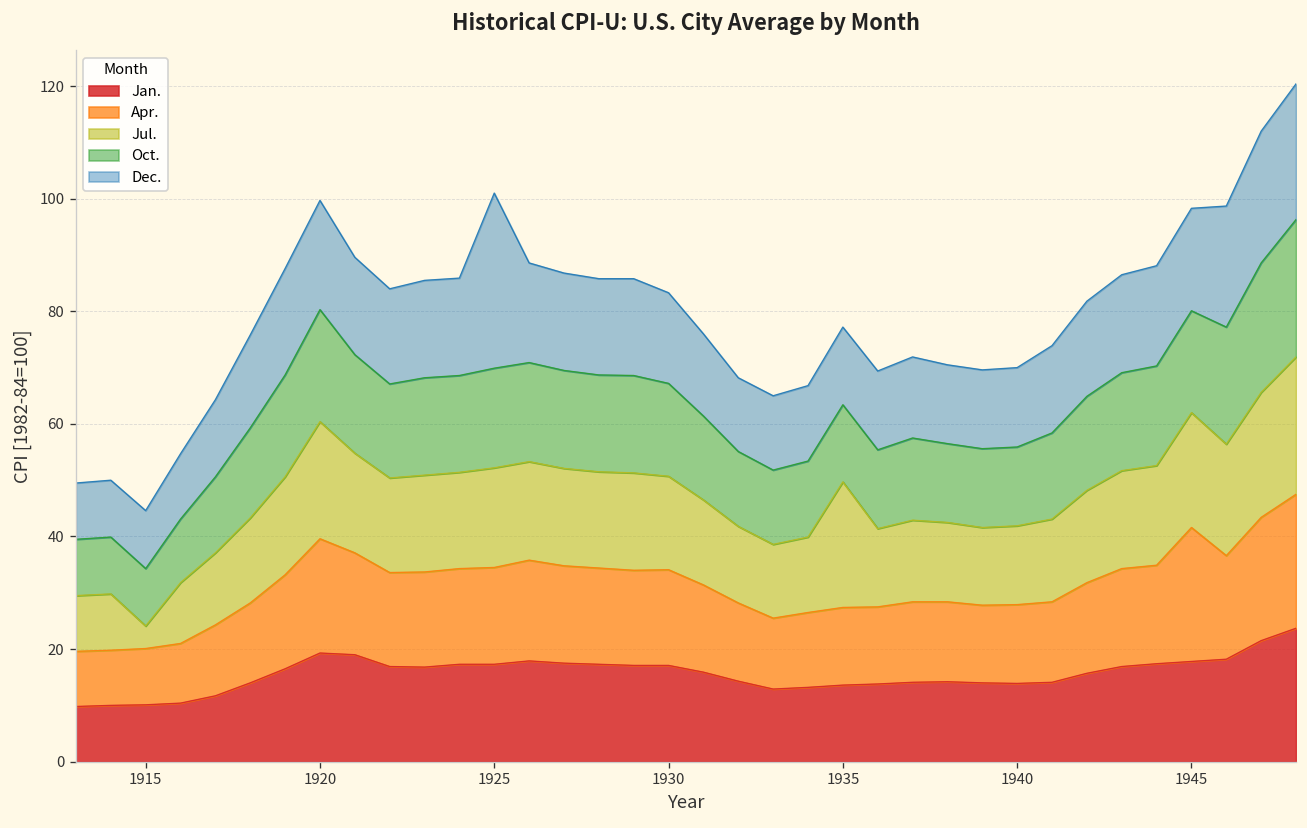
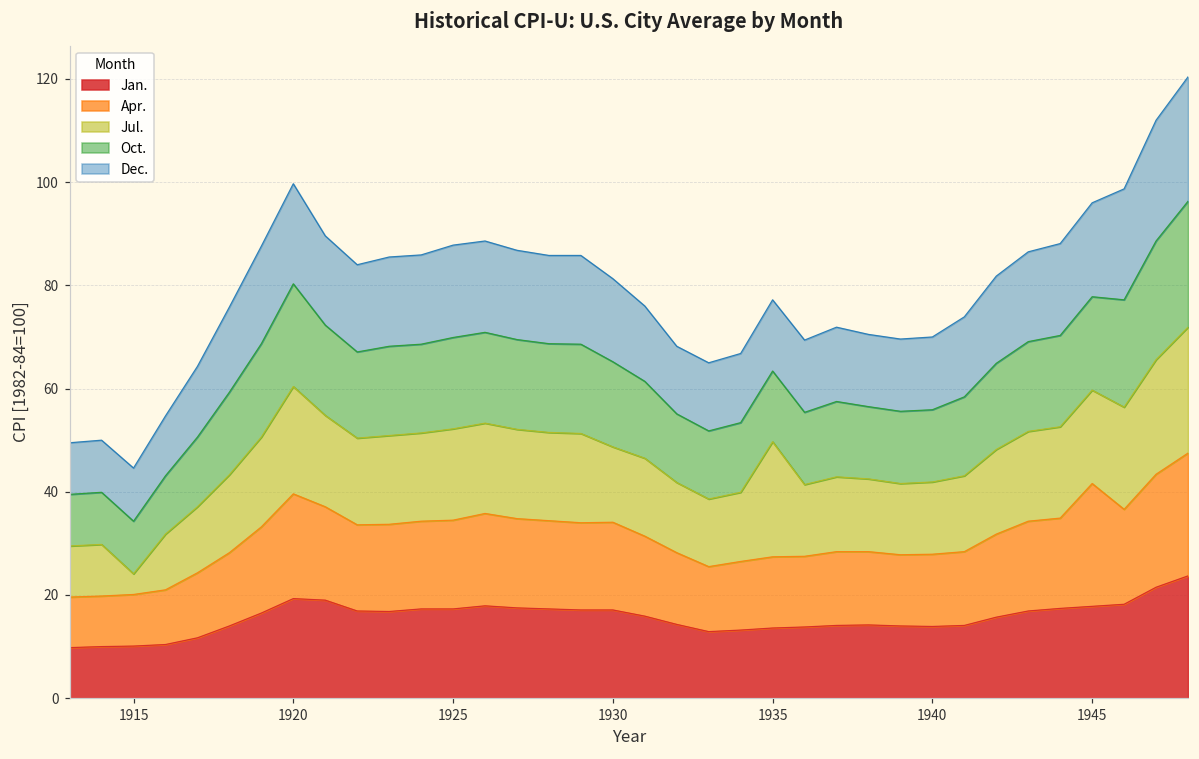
Dec., 1925: 31 -> 18
Jul., 1930: 17 -> 15
Jul., 1945: 20 -> 18
